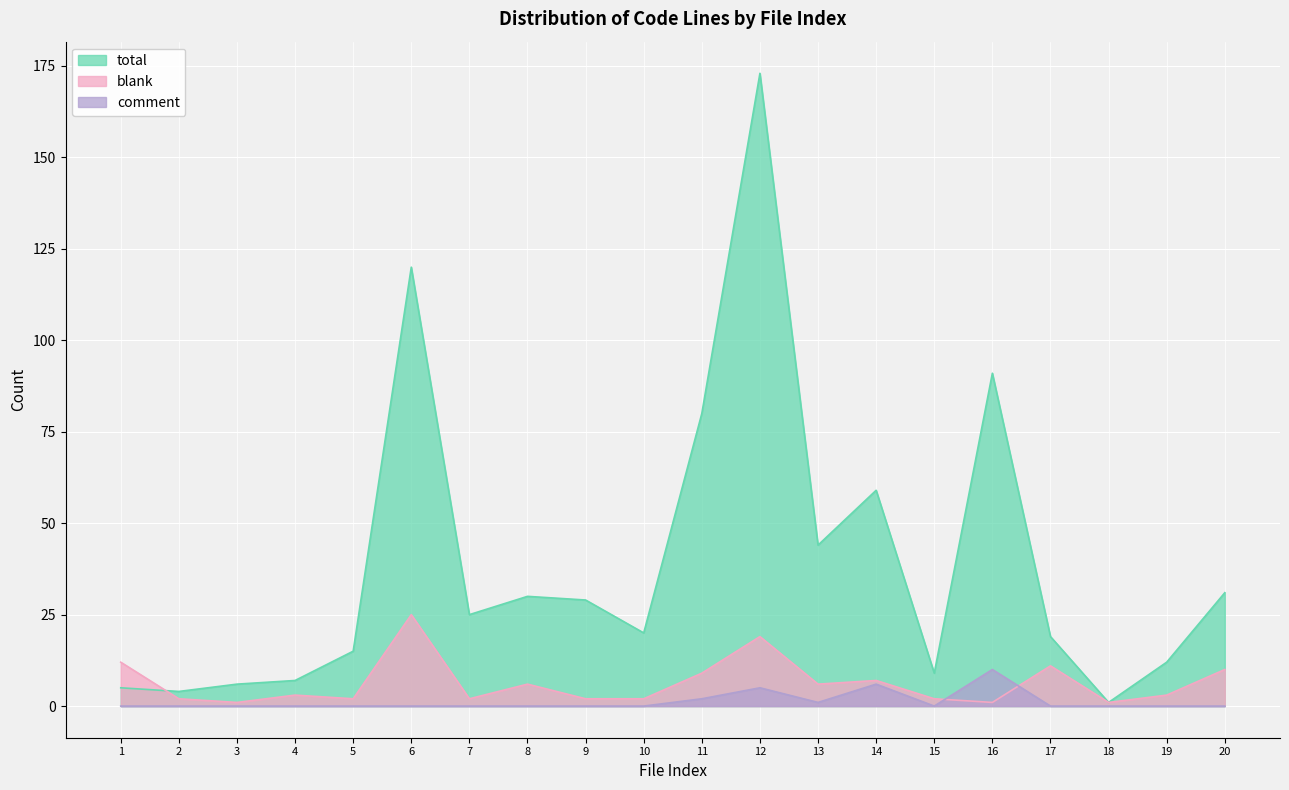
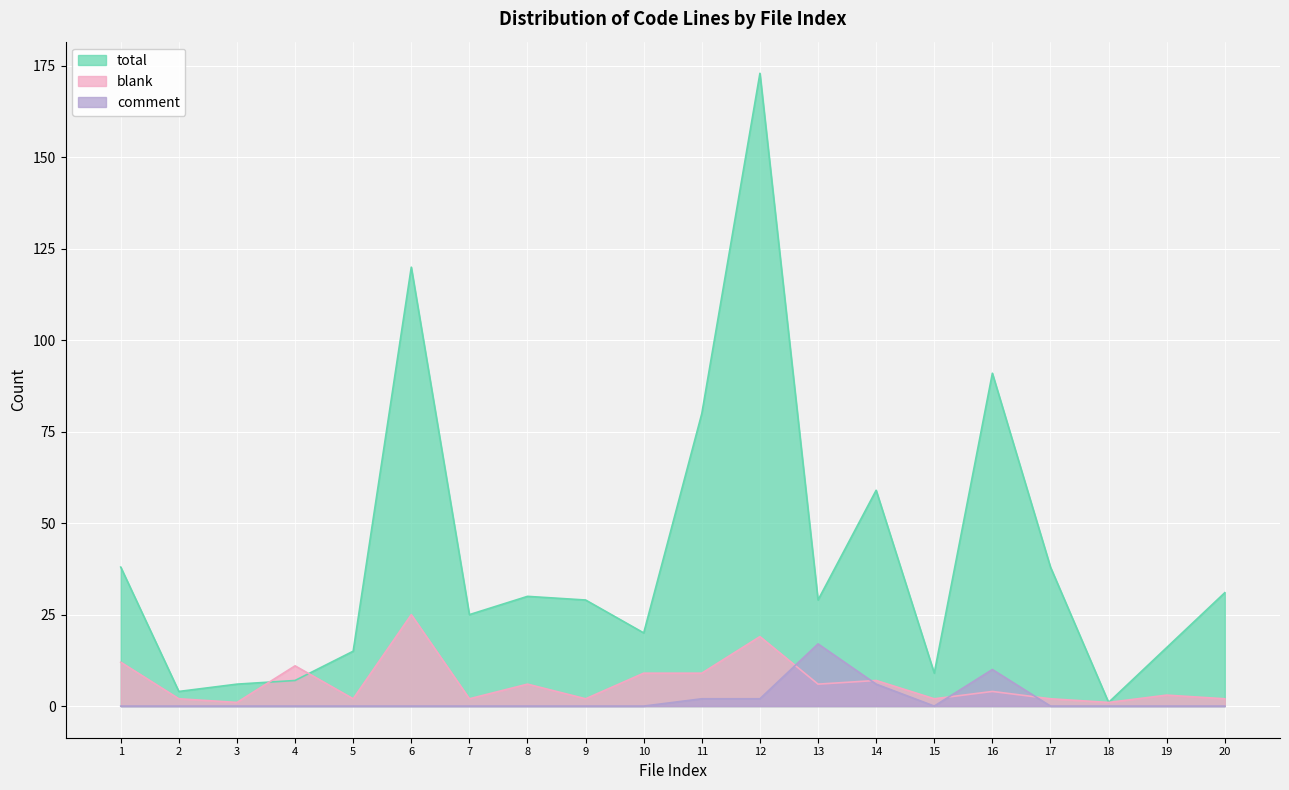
total, 1: 5 -> 38
blank, 4: 3 -> 11
blank, 10: 2 -> 9
comment, 12: 5 -> 2
total, 13: 44 -> 29
comment, 13: 1 -> 17
blank, 16: 1 -> 4
total, 17: 19 -> 38
blank, 17: 11 -> 2
total, 19: 12 -> 16
blank, 20: 10 -> 2
